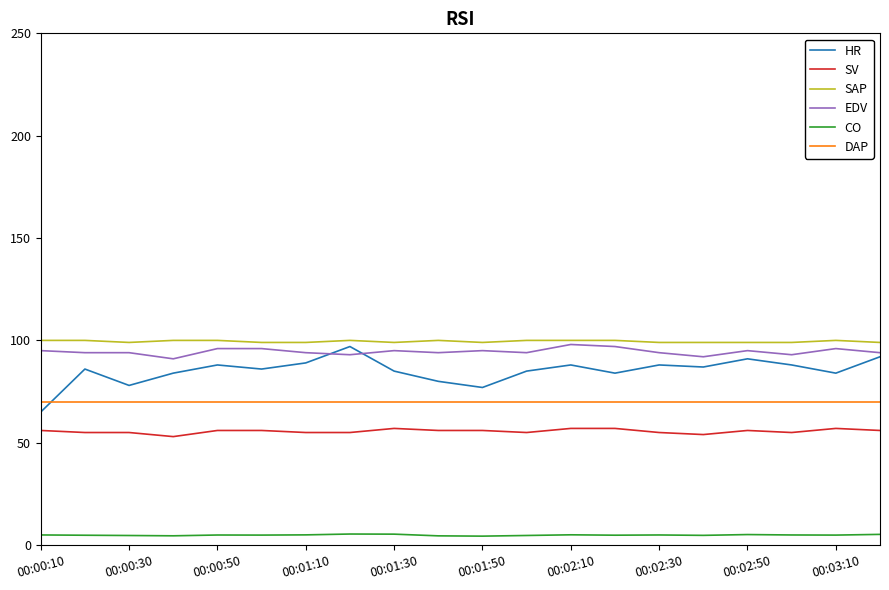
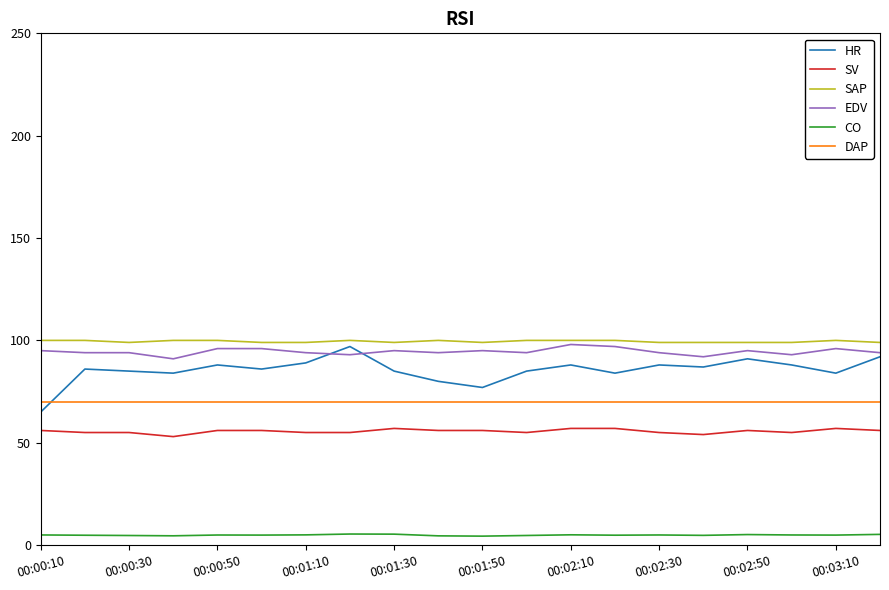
HR, 00:00:30: 78 -> 85
